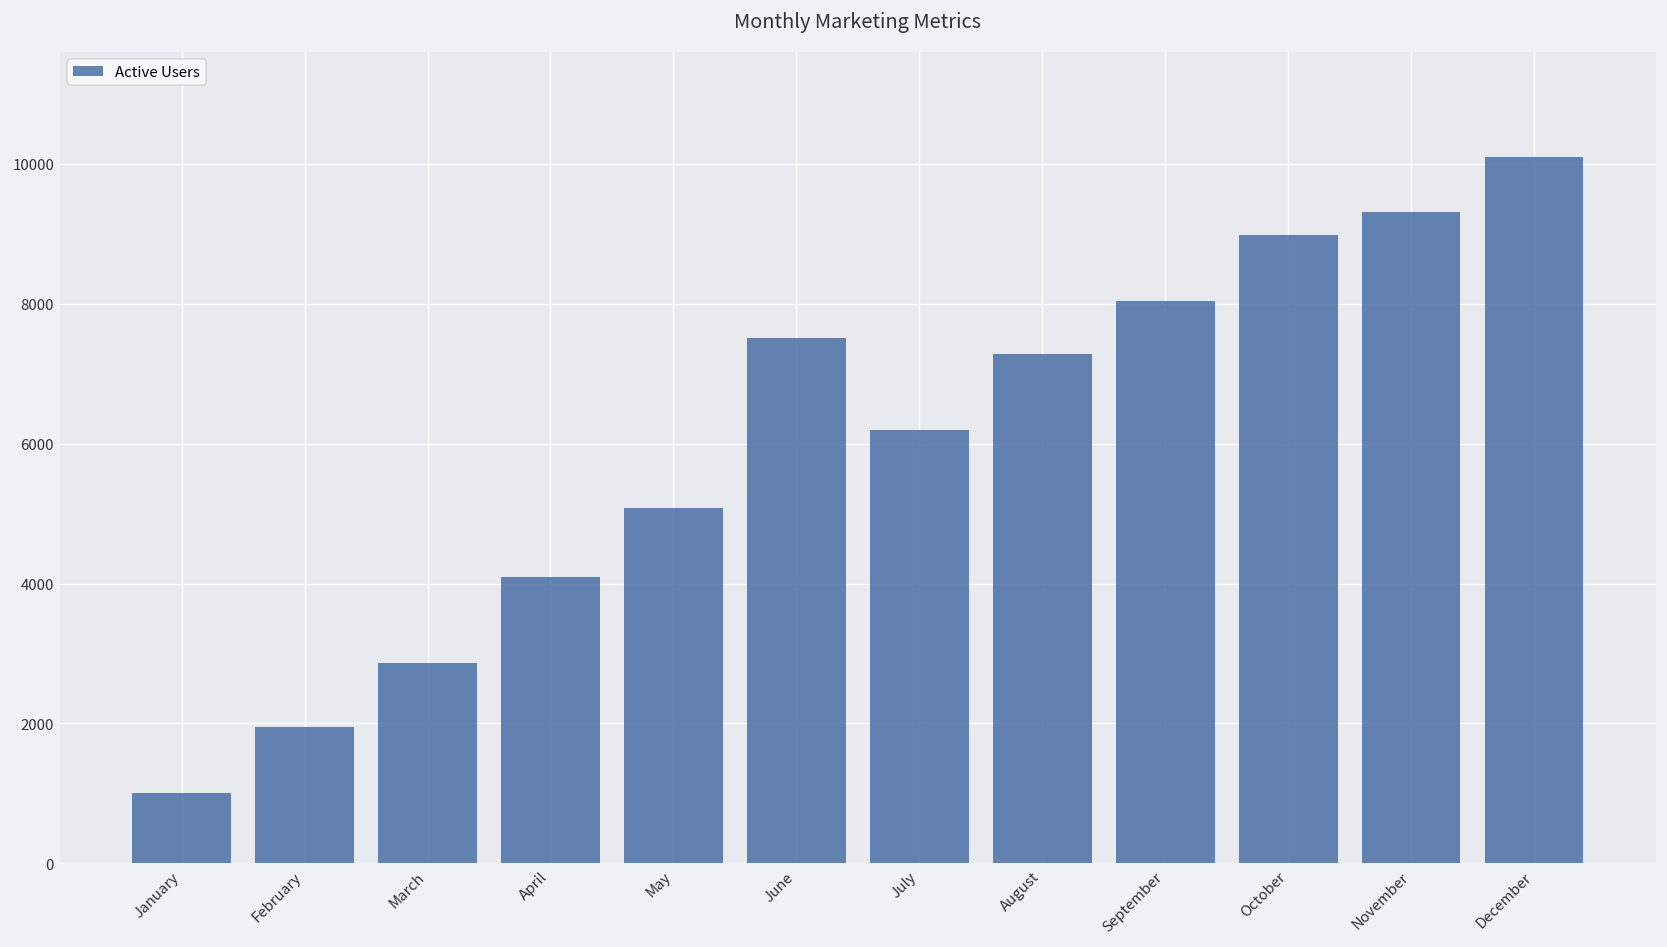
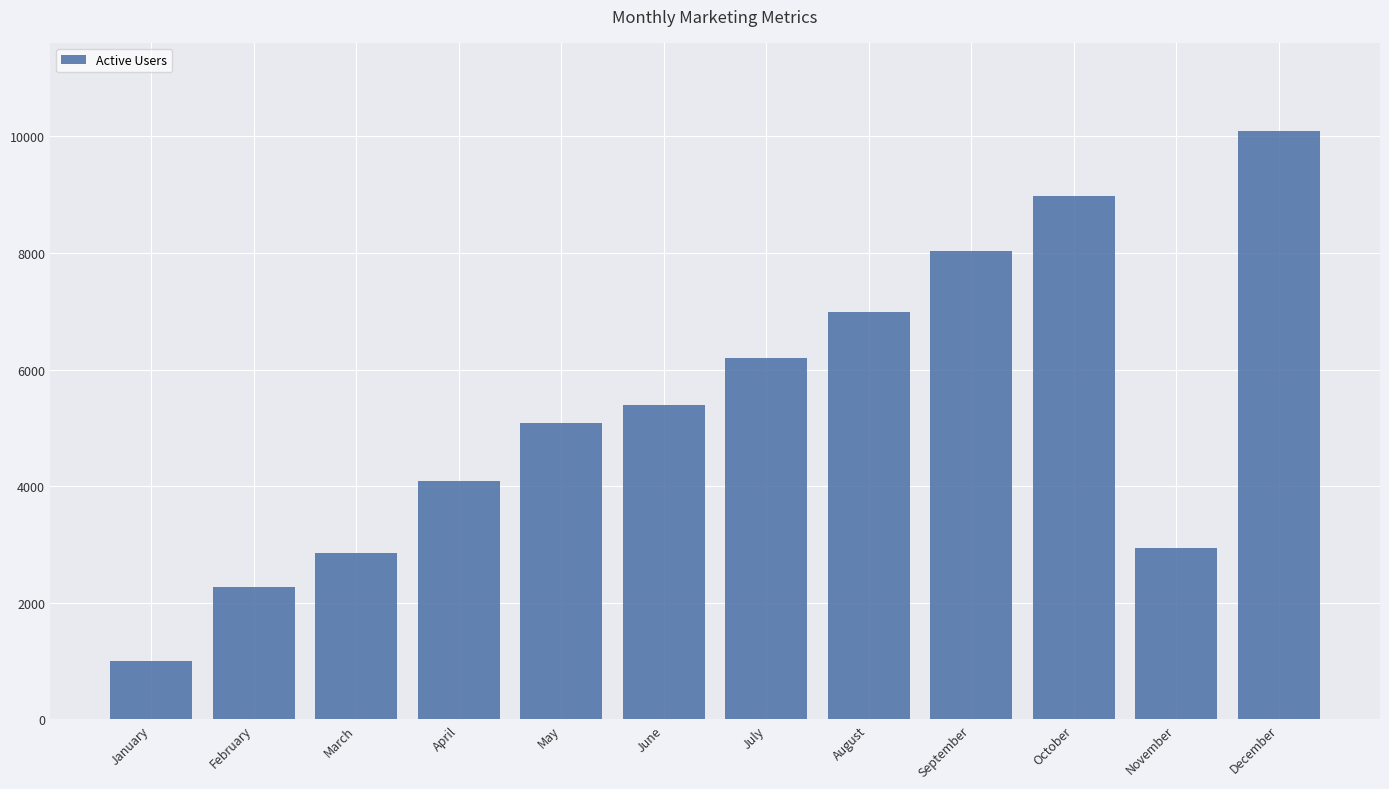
February: 2000 -> 2300
June: 7500 -> 5400
August: 7300 -> 7000
November: 9300 -> 2900
